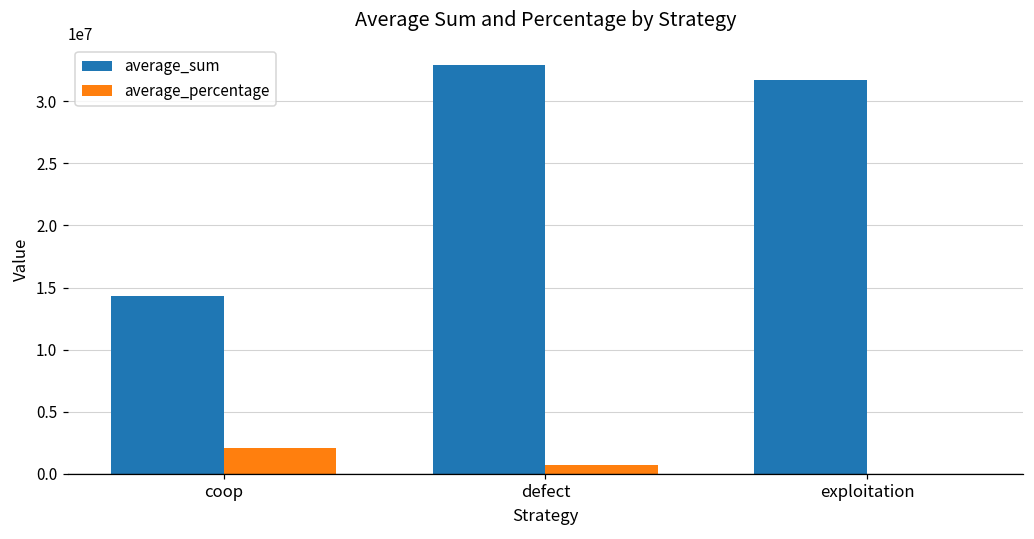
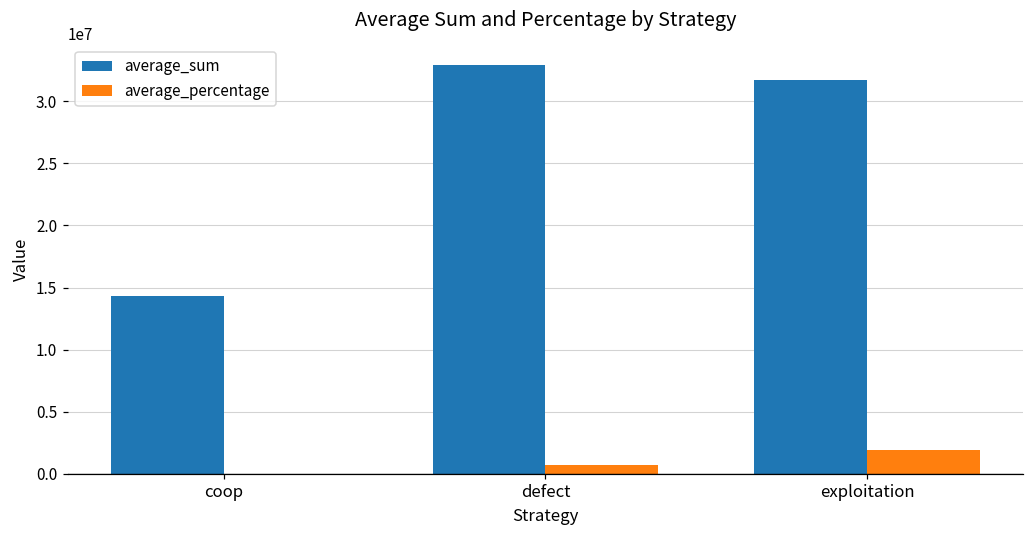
average_percentage, coop: 2100000 -> 0
average_percentage, exploitation: 0 -> 1900000
